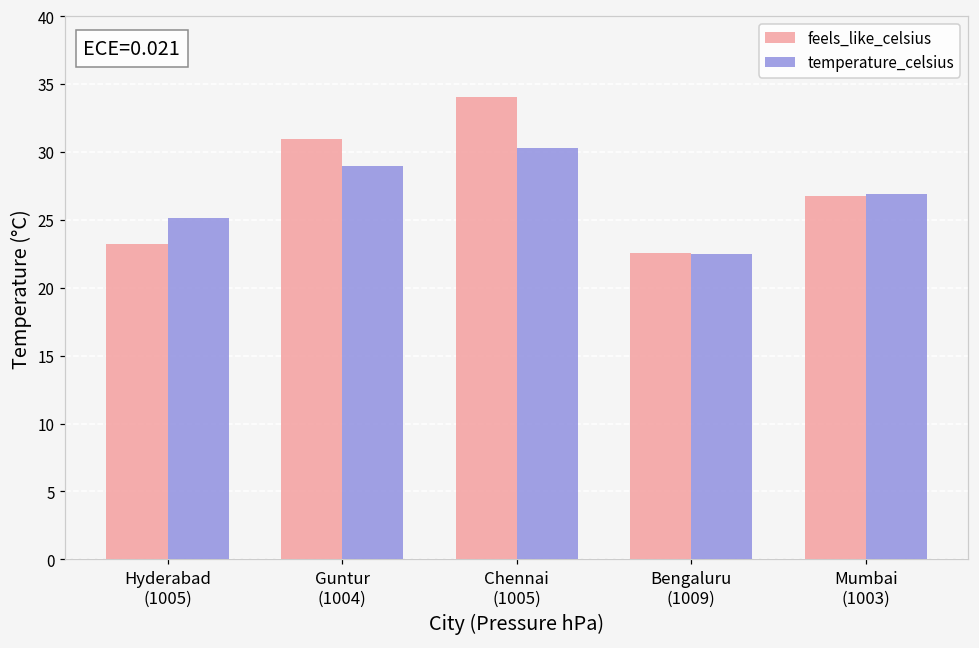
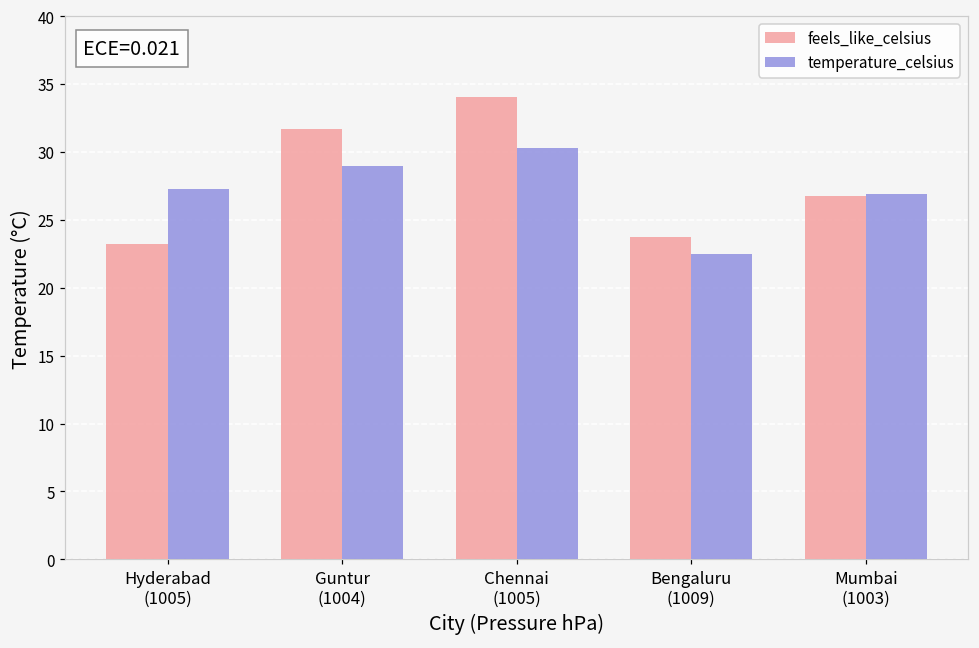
temperature_celsius, Hyderabad (1005): 25.1 -> 27.3
feels_like_celsius, Guntur (1004): 30.9 -> 31.7
feels_like_celsius, Bengaluru (1009): 22.6 -> 23.7
